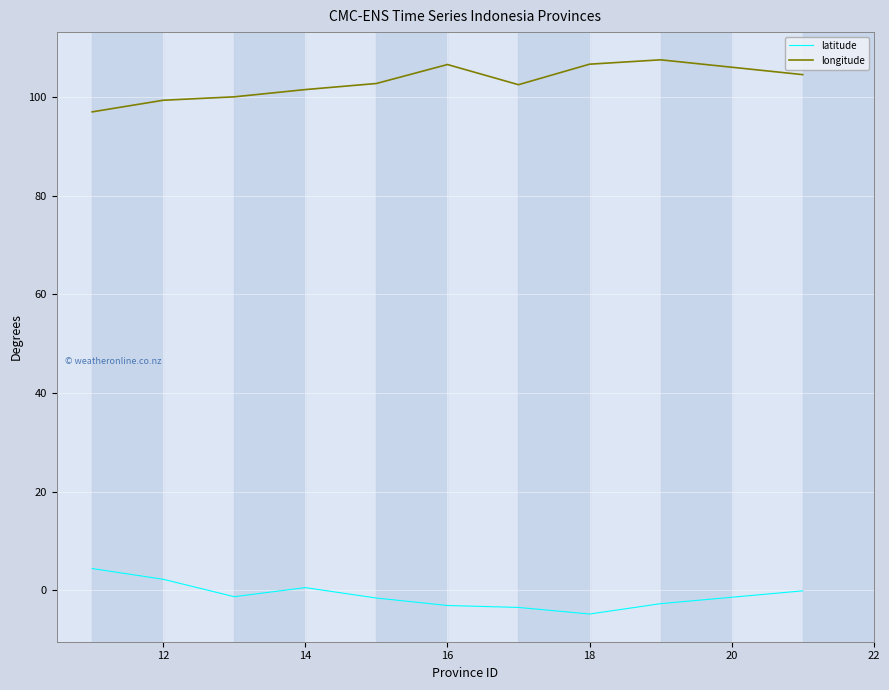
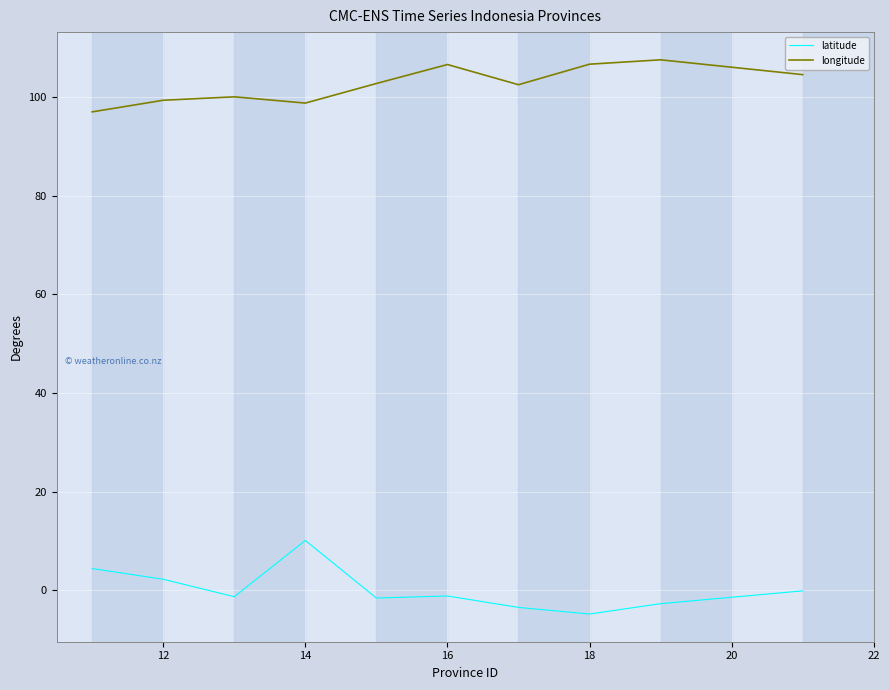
latitude, 14: 1 -> 10
longitude, 14: 102 -> 99
latitude, 16: -3 -> -1
